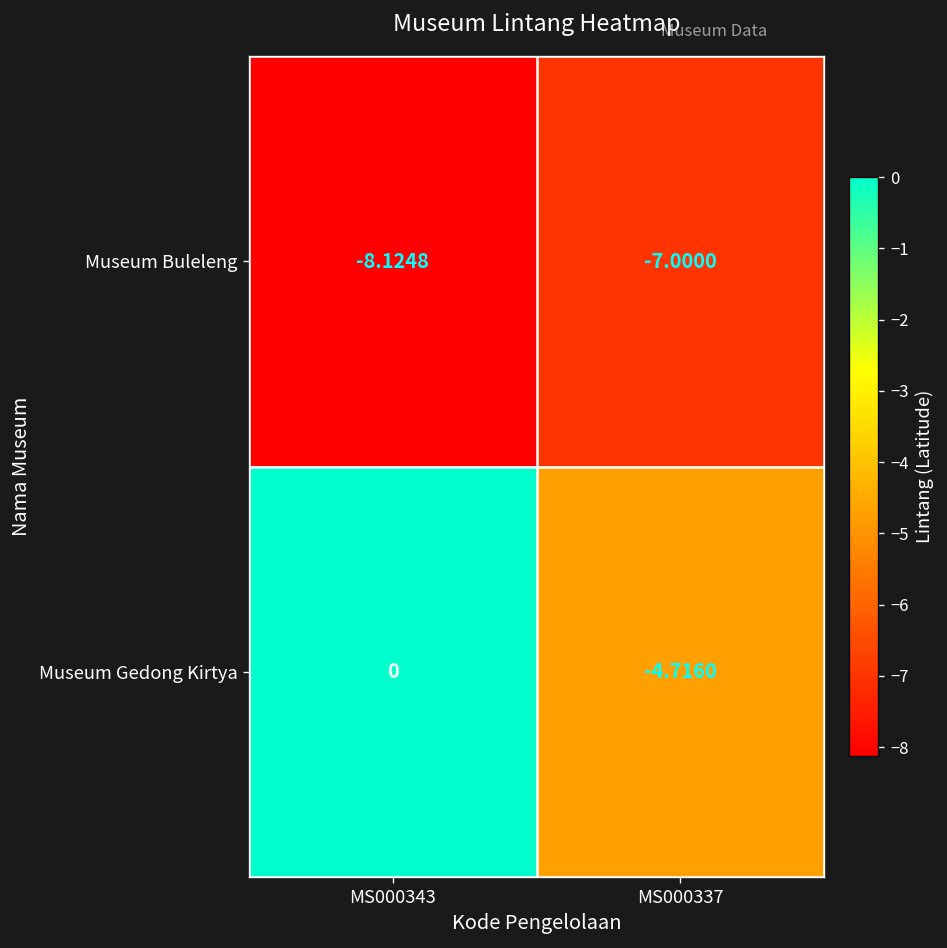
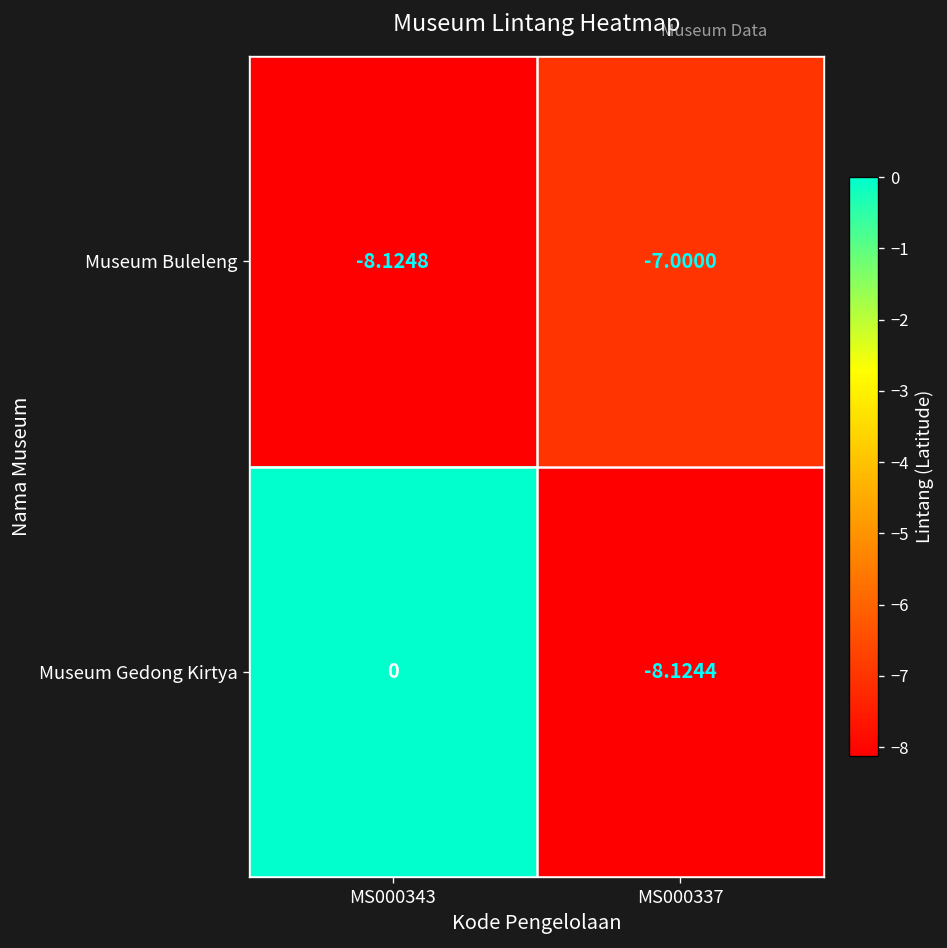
Museum Gedong Kirtya, MS000337: -4.7160 -> -8.1244
